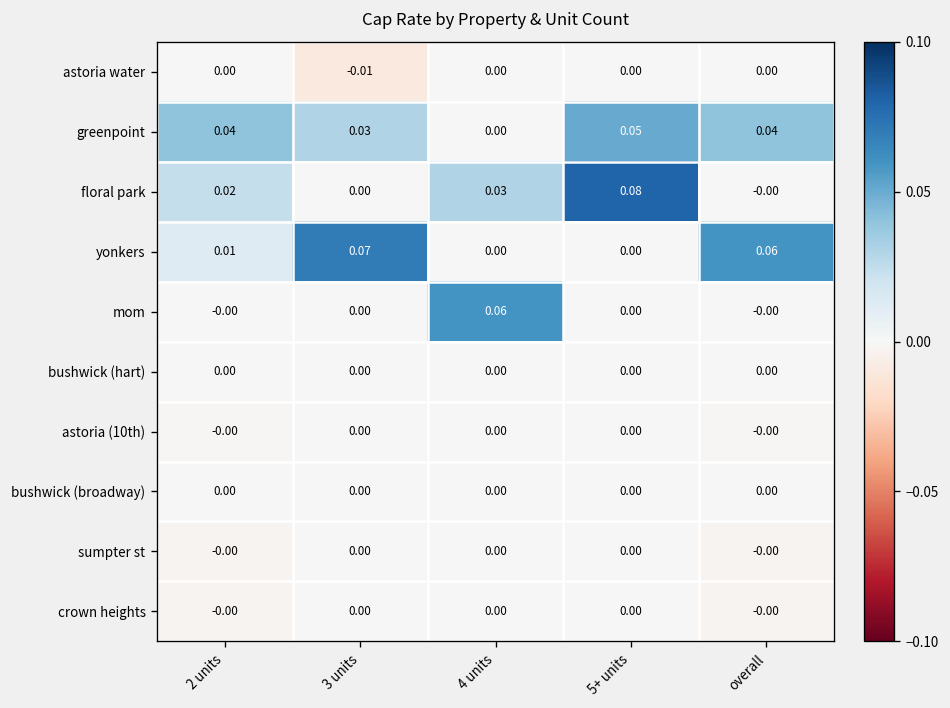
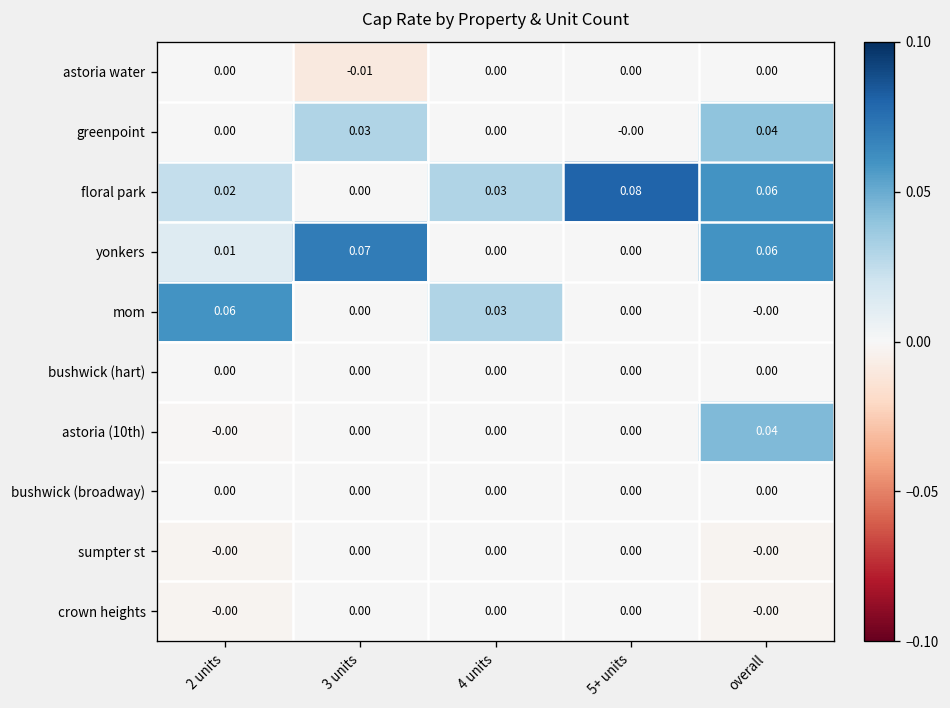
greenpoint, 2 units: 0.04 -> 0.00
greenpoint, 5+ units: 0.05 -> -0.00
floral park, overall: -0.00 -> 0.06
mom, 2 units: -0.00 -> 0.06
mom, 4 units: 0.06 -> 0.03
astoria (10th), overall: -0.00 -> 0.04
